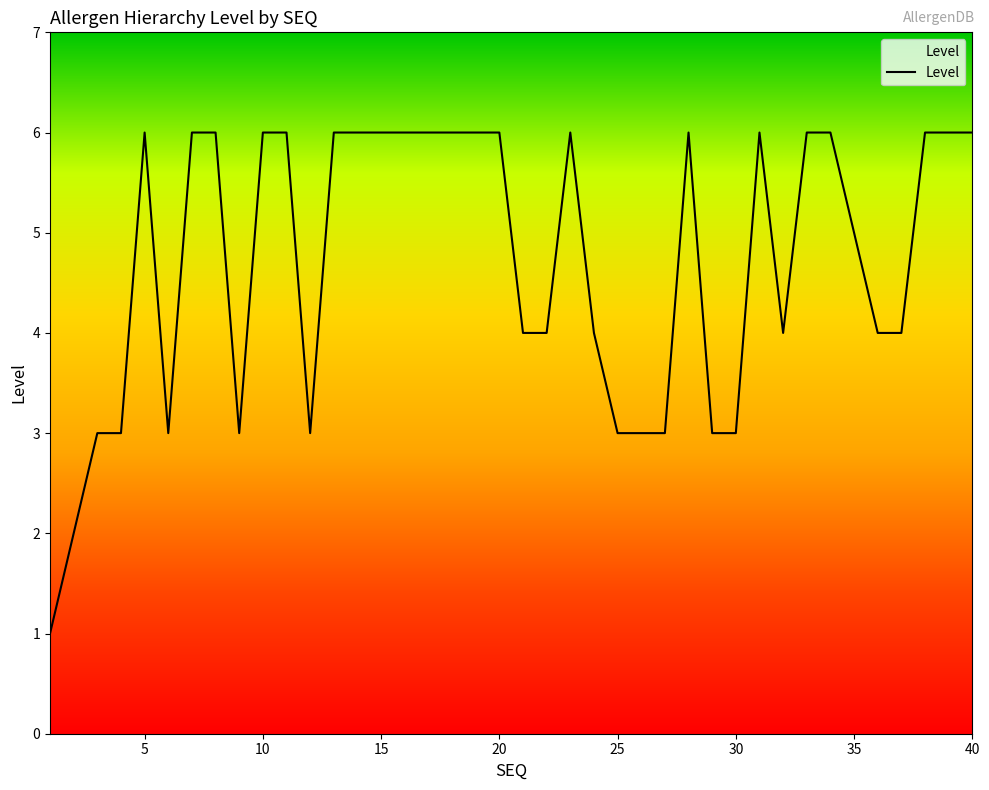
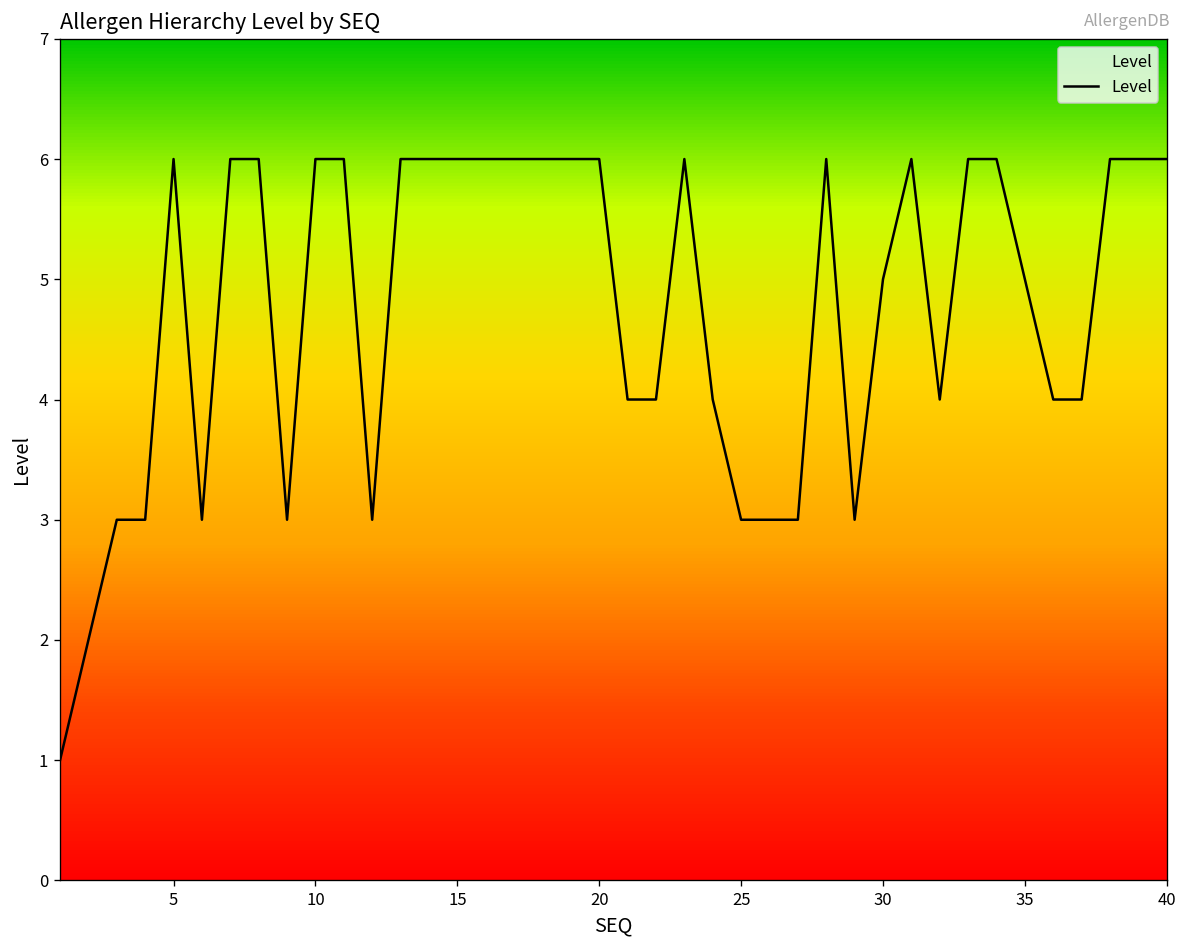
30: 3 -> 5
